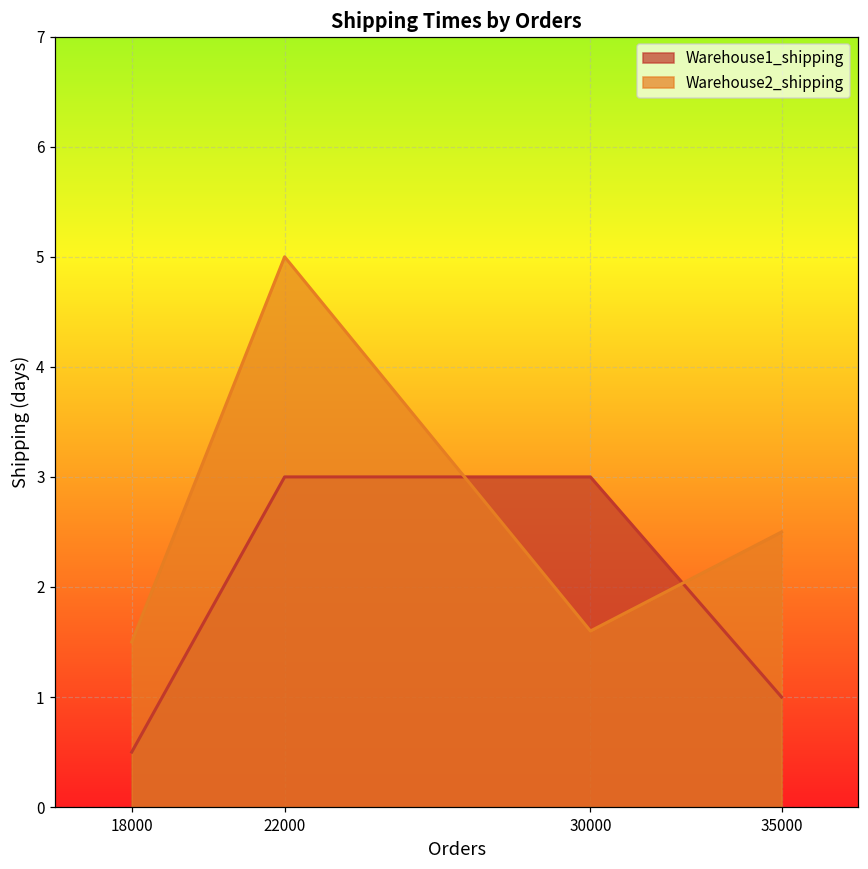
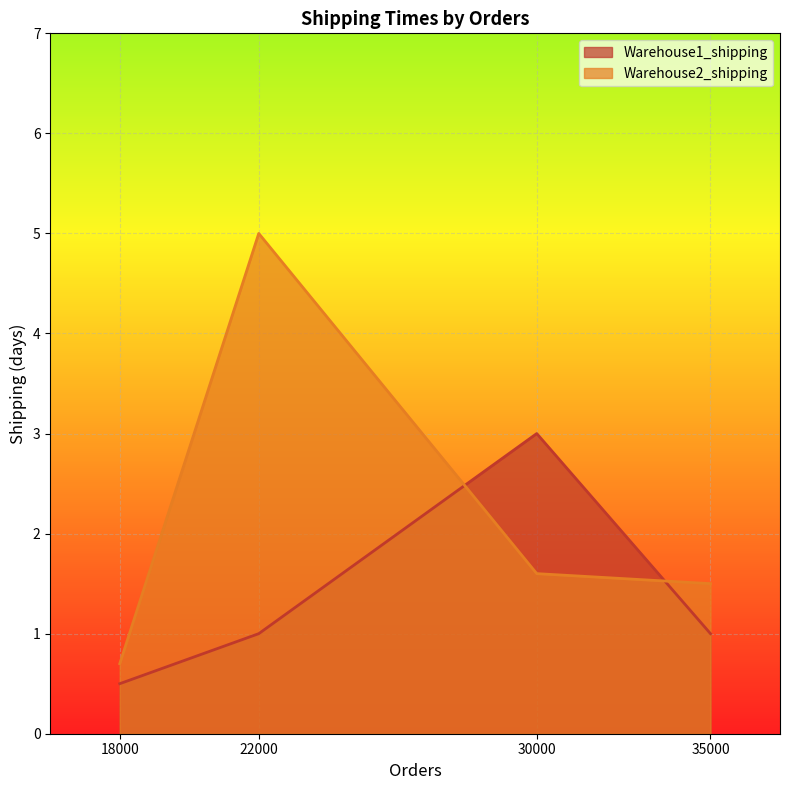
Warehouse2_shipping, 18000: 1.5 -> 0.7
Warehouse1_shipping, 22000: 3 -> 1
Warehouse2_shipping, 35000: 2.5 -> 1.5
